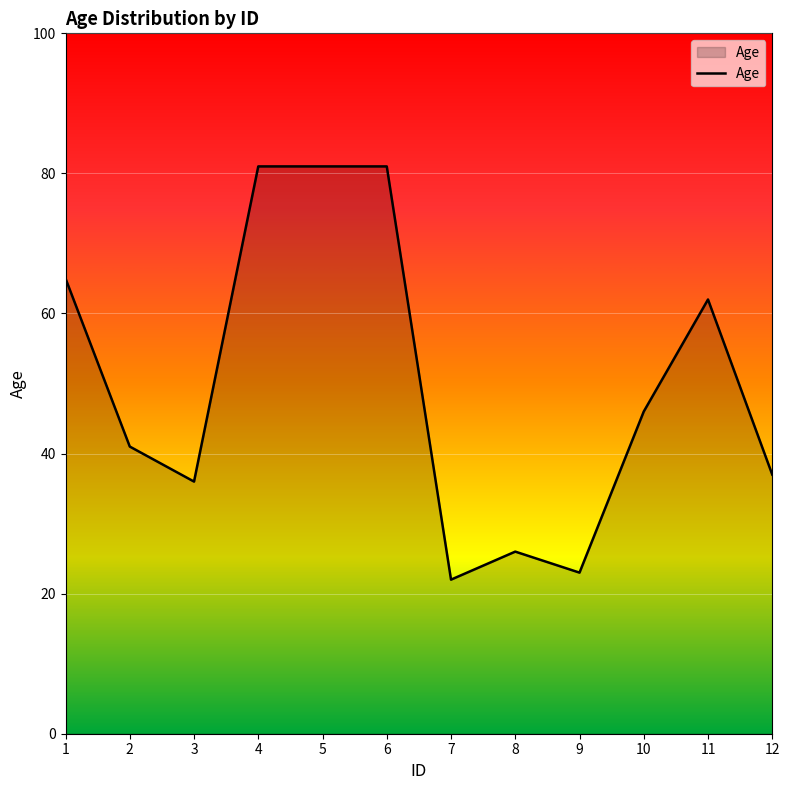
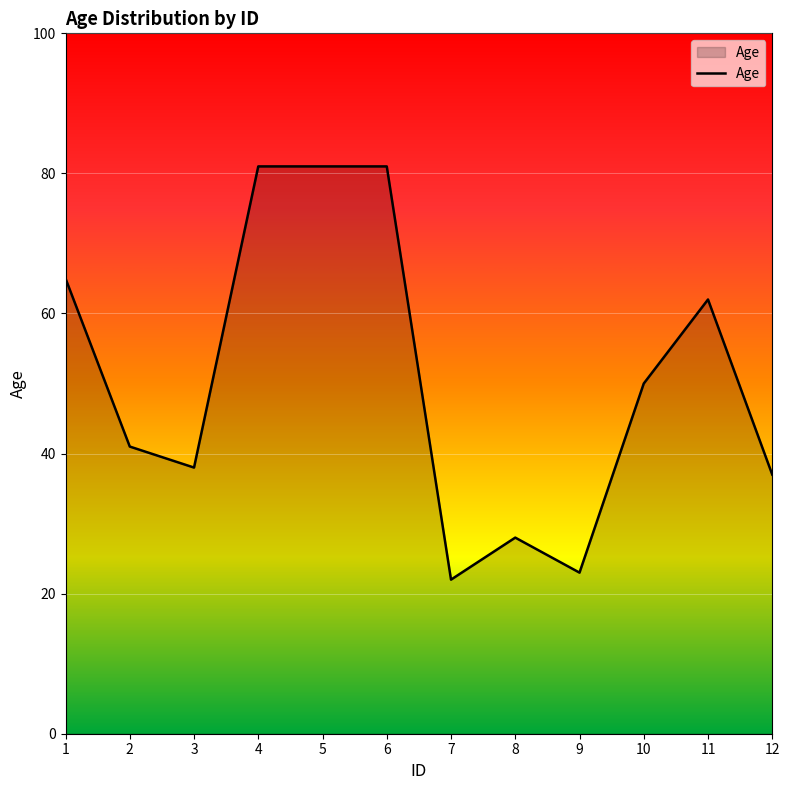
3: 36 -> 38
8: 26 -> 28
10: 46 -> 50
